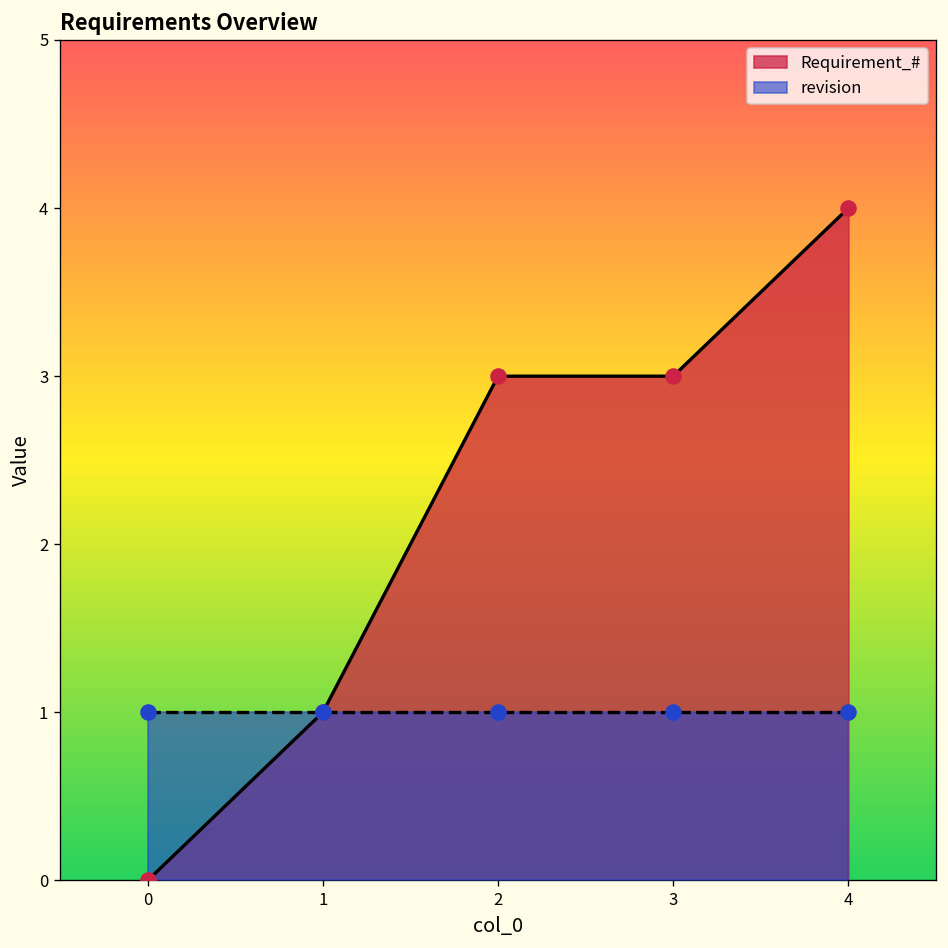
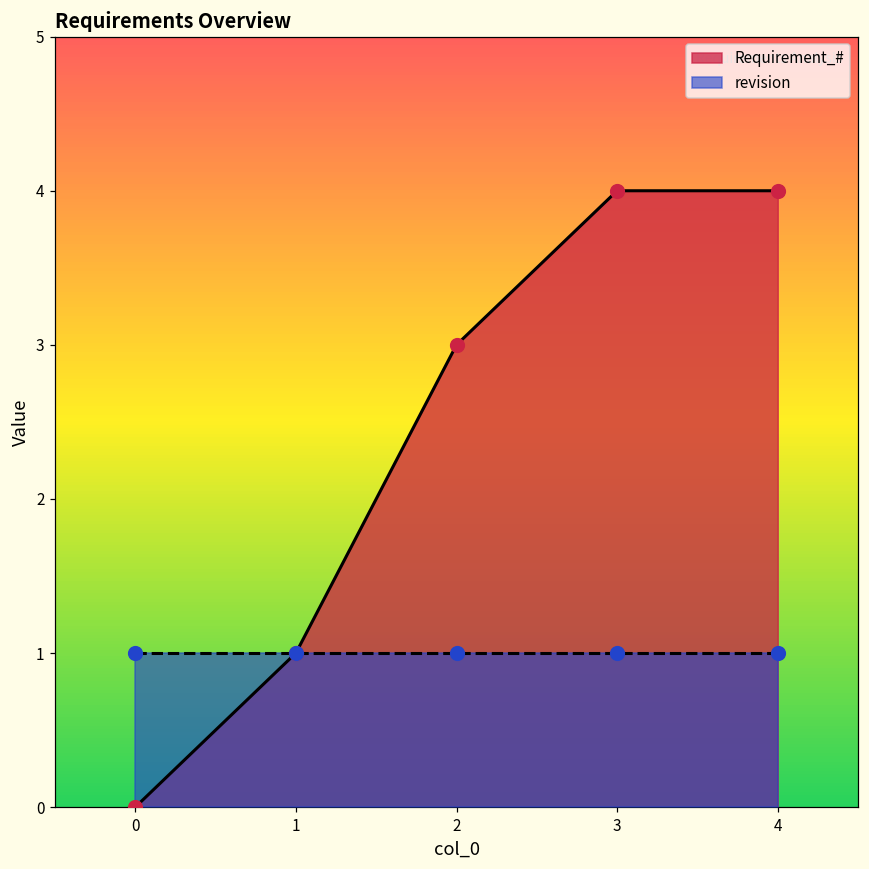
Requirement_#, 3: 3 -> 4
